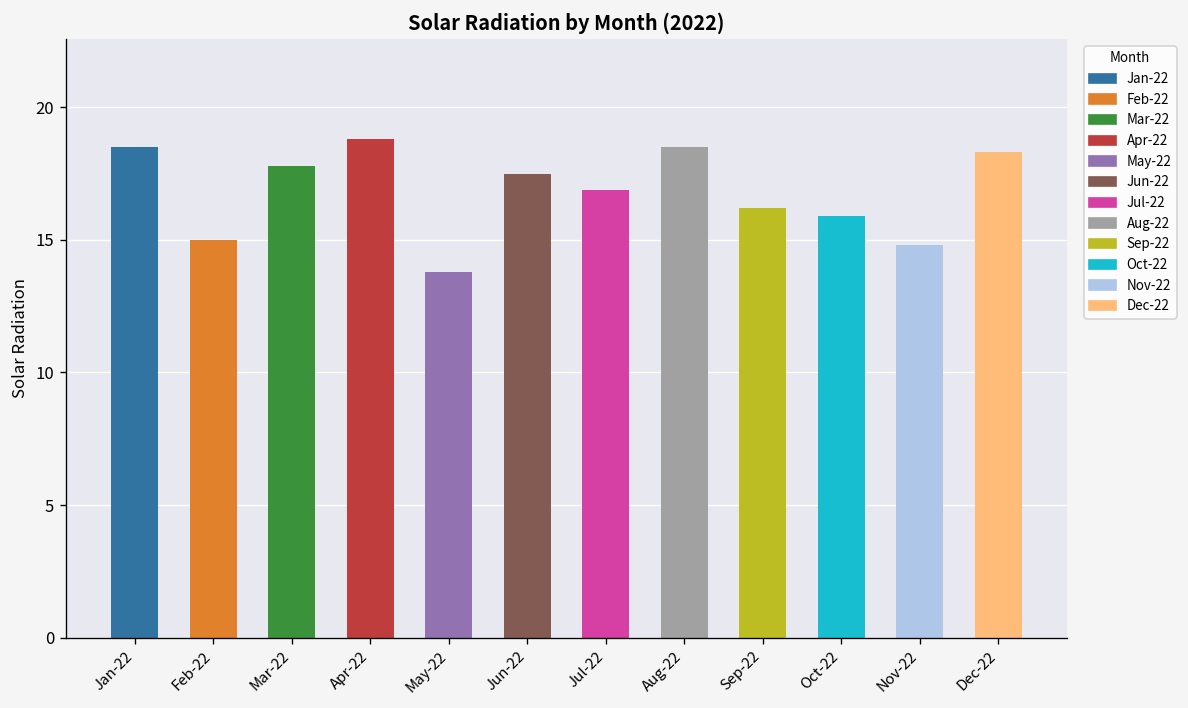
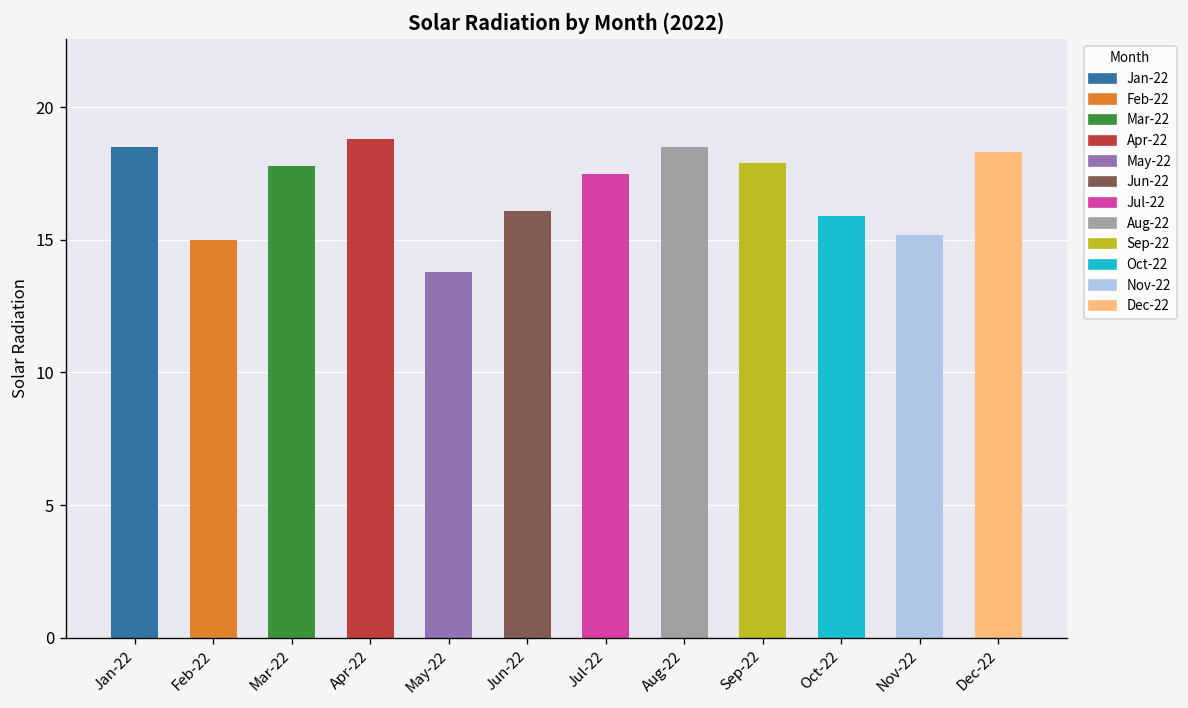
Jun-22: 17.5 -> 16.1
Jul-22: 16.9 -> 17.5
Sep-22: 16.2 -> 17.9
Nov-22: 14.8 -> 15.2
